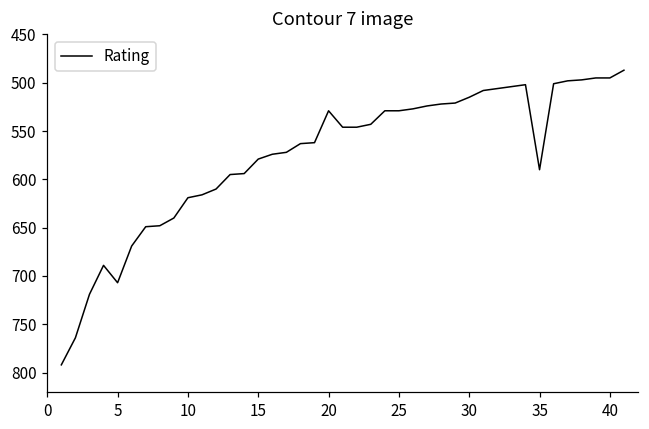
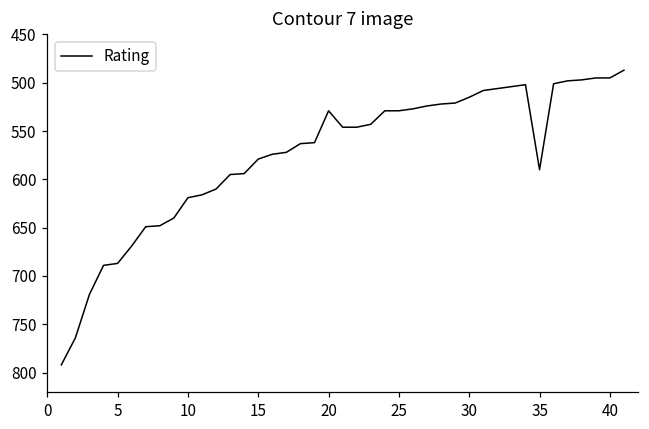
5: 710 -> 690
